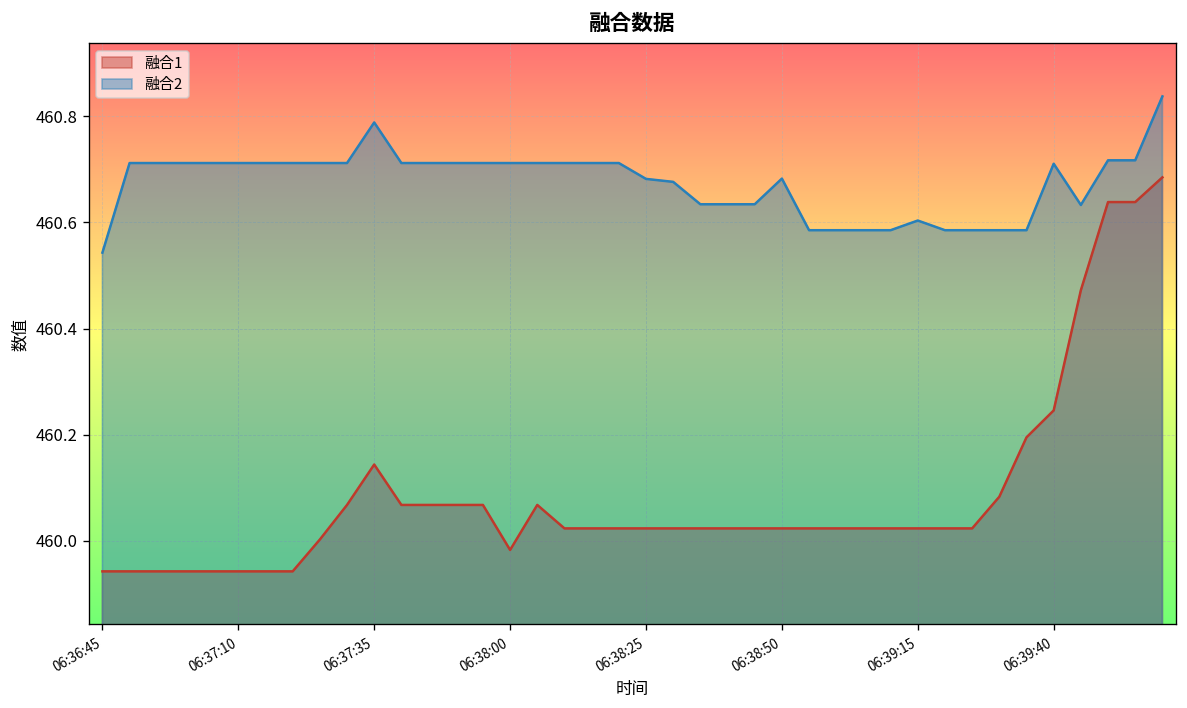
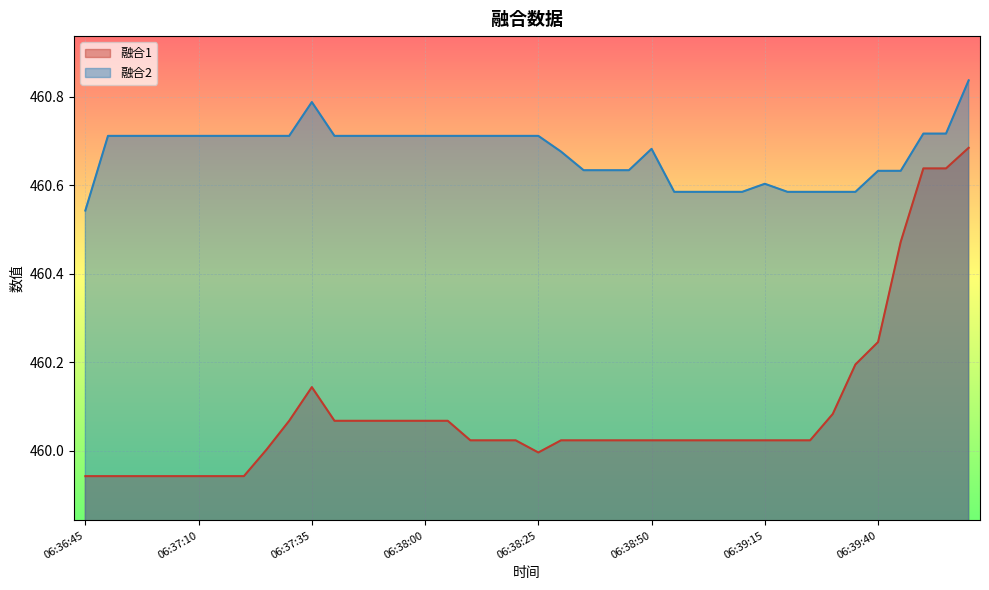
融合1, 06:38:00: 459.98 -> 460.07
融合1, 06:38:25: 460.02 -> 460.00
融合2, 06:38:25: 460.68 -> 460.71
融合2, 06:39:40: 460.71 -> 460.63
